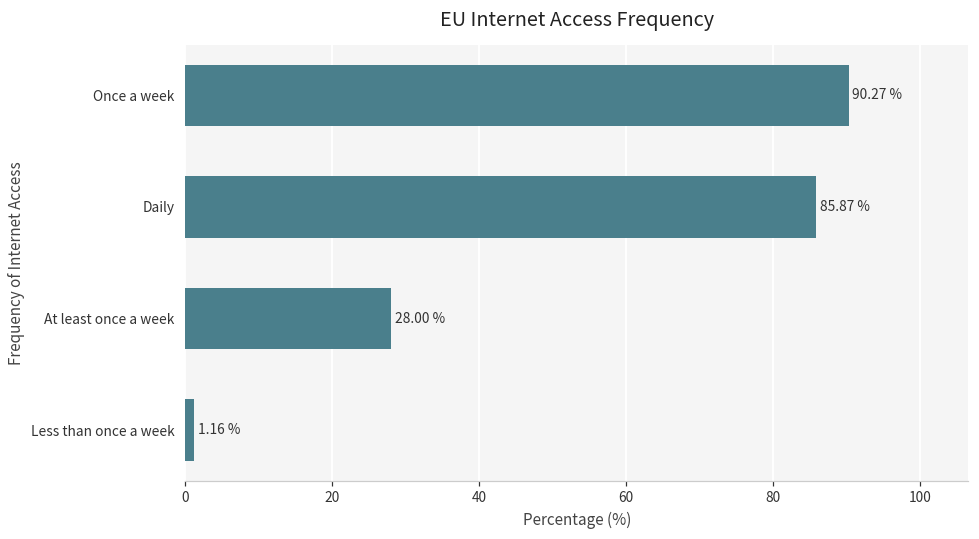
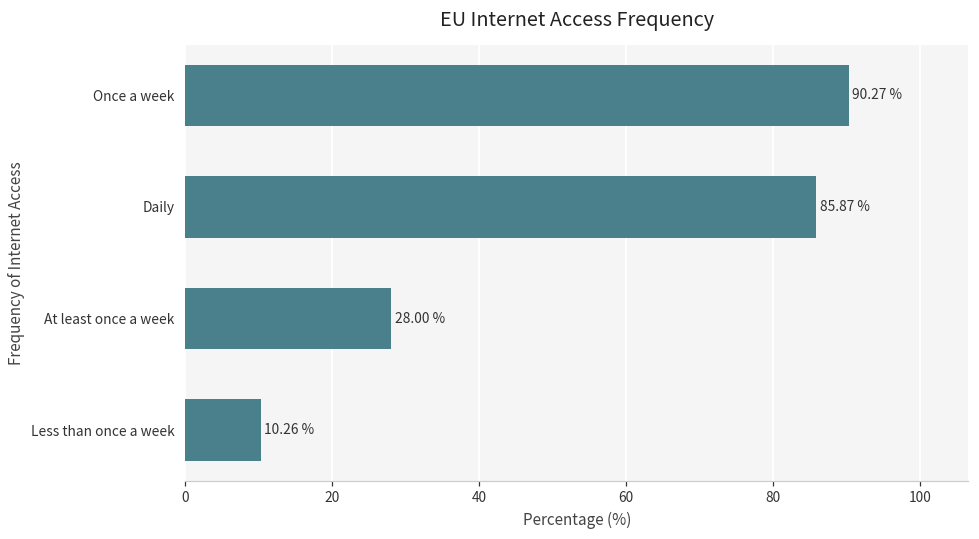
Less than once a week: 1.16 % -> 10.26 %
